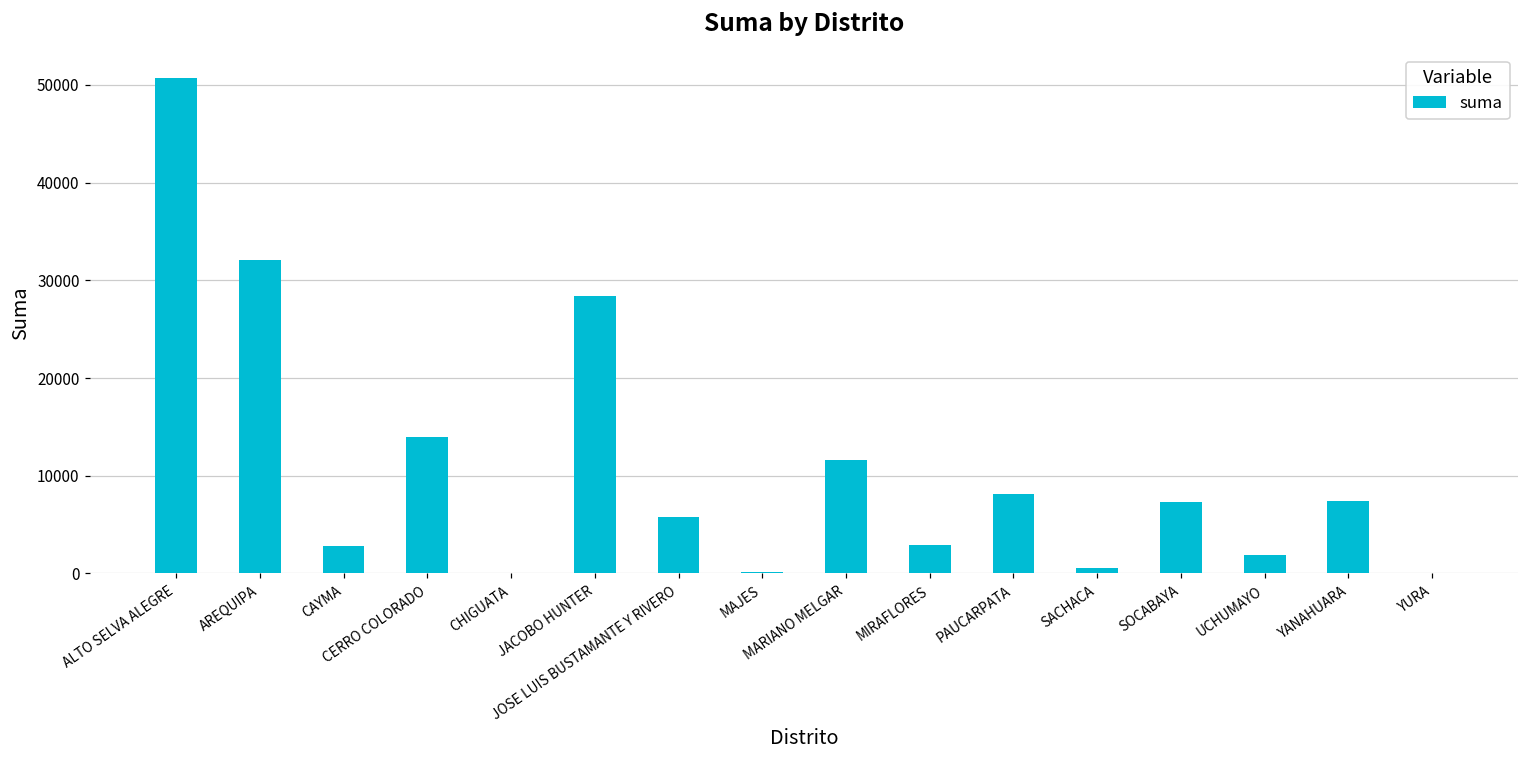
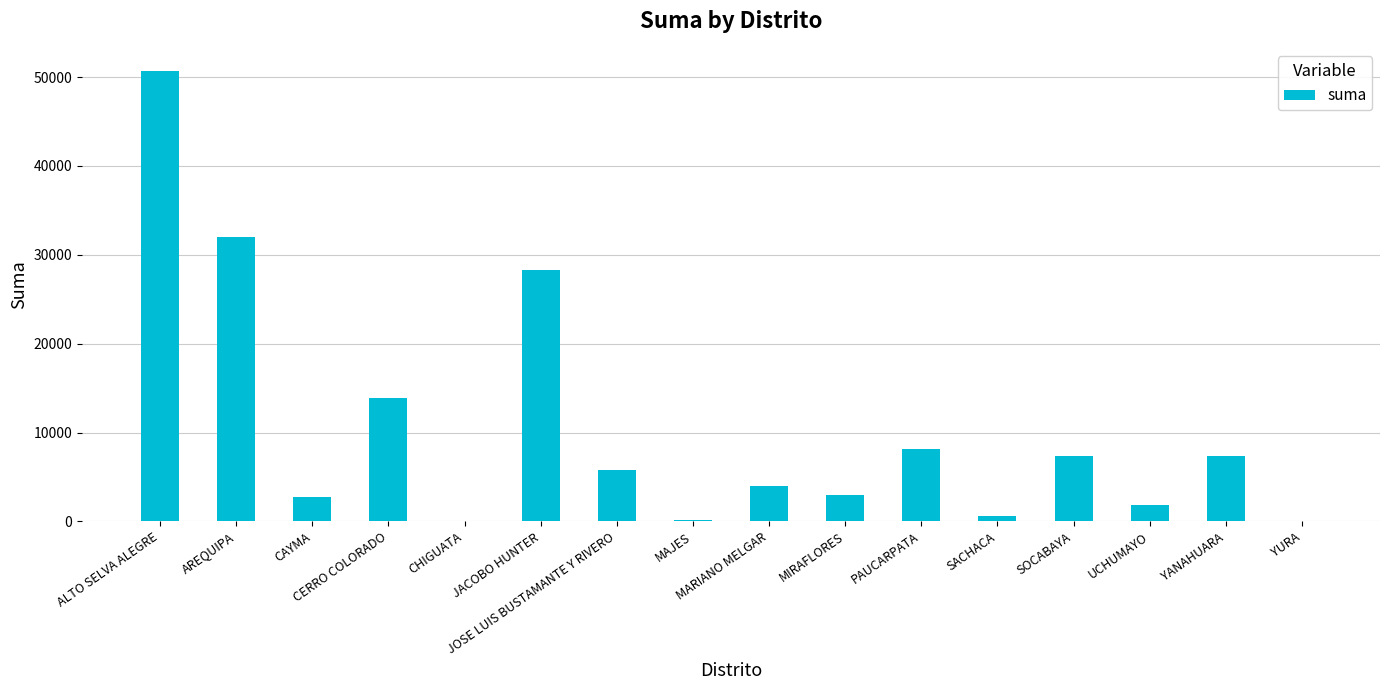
MARIANO MELGAR: 12000 -> 4000
